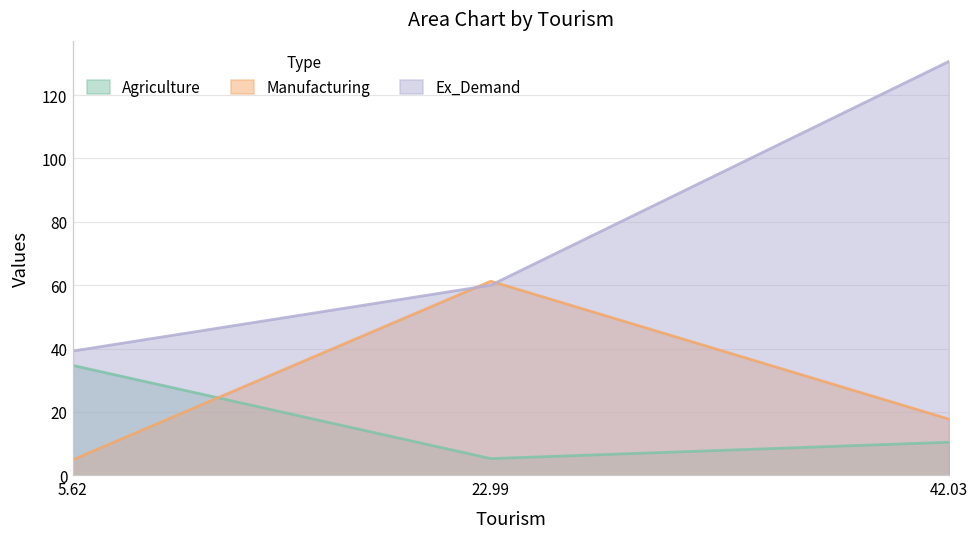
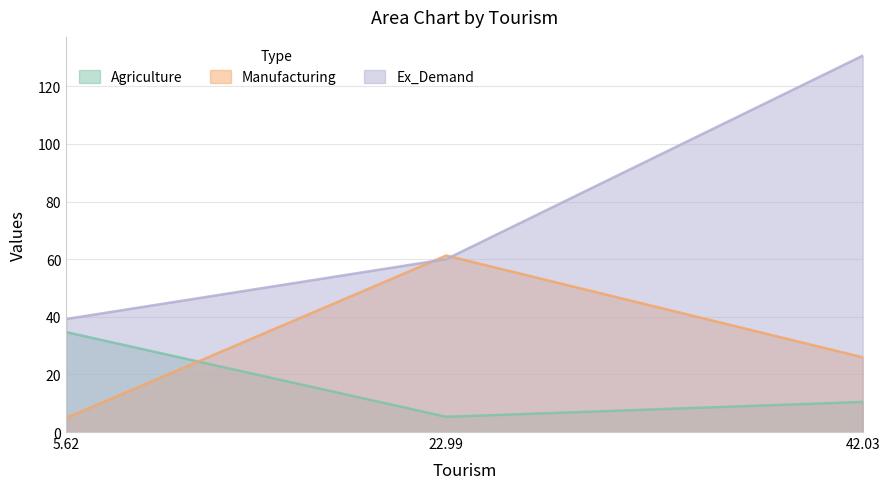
Manufacturing, 42.03: 18 -> 26
